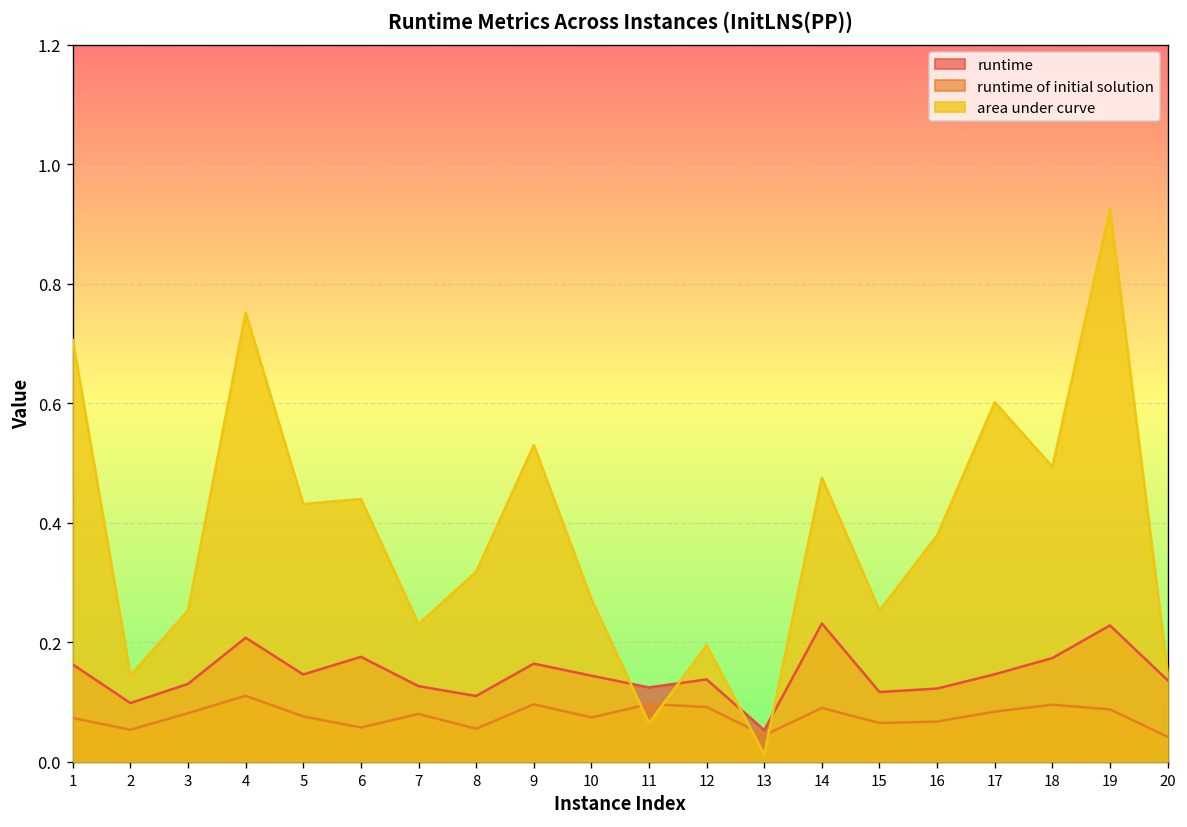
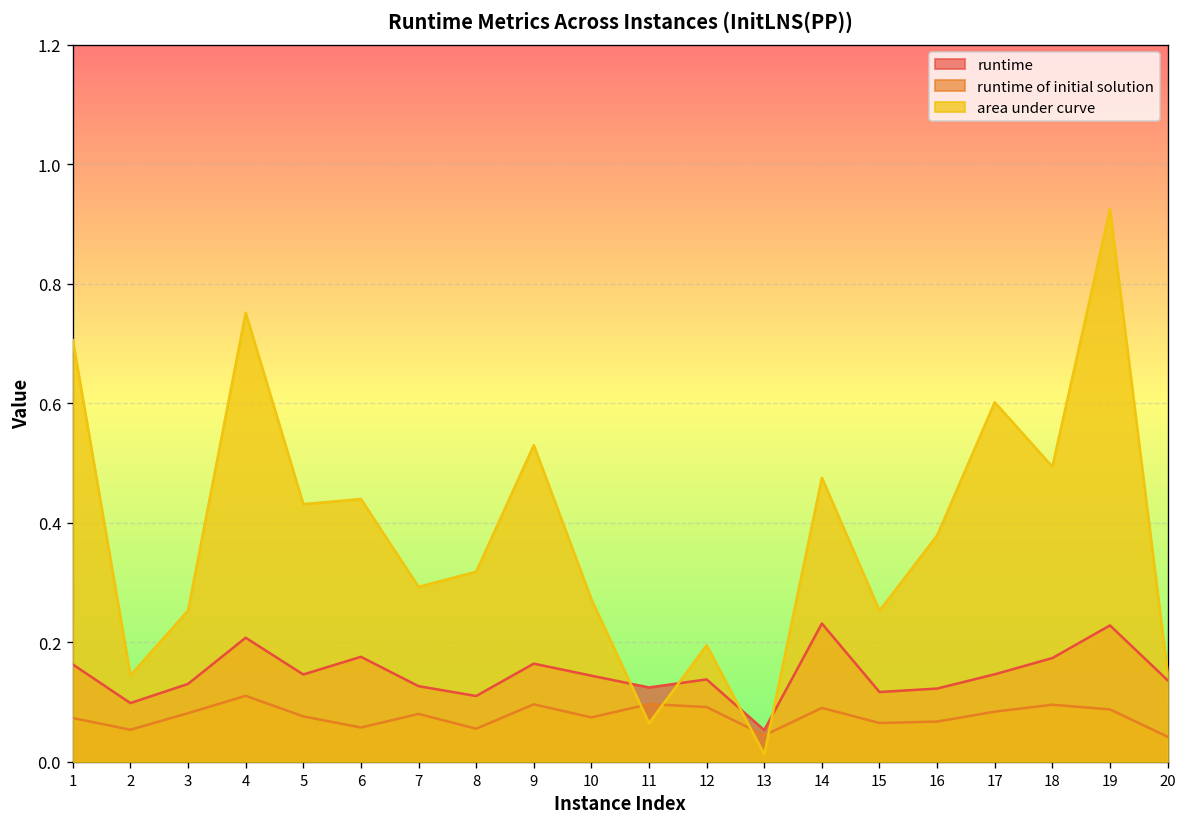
area under curve, 7: 0.23 -> 0.29
